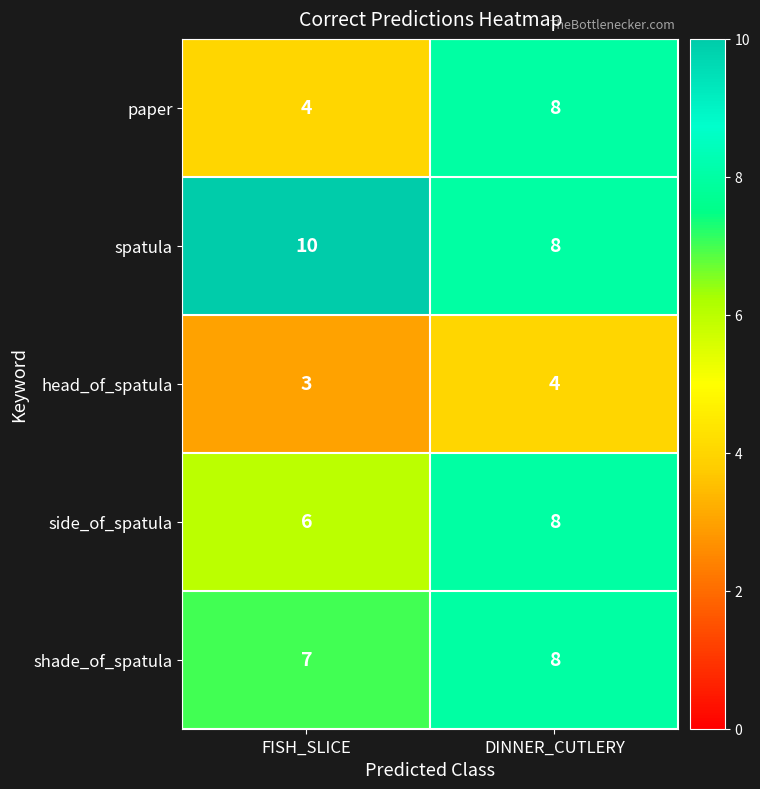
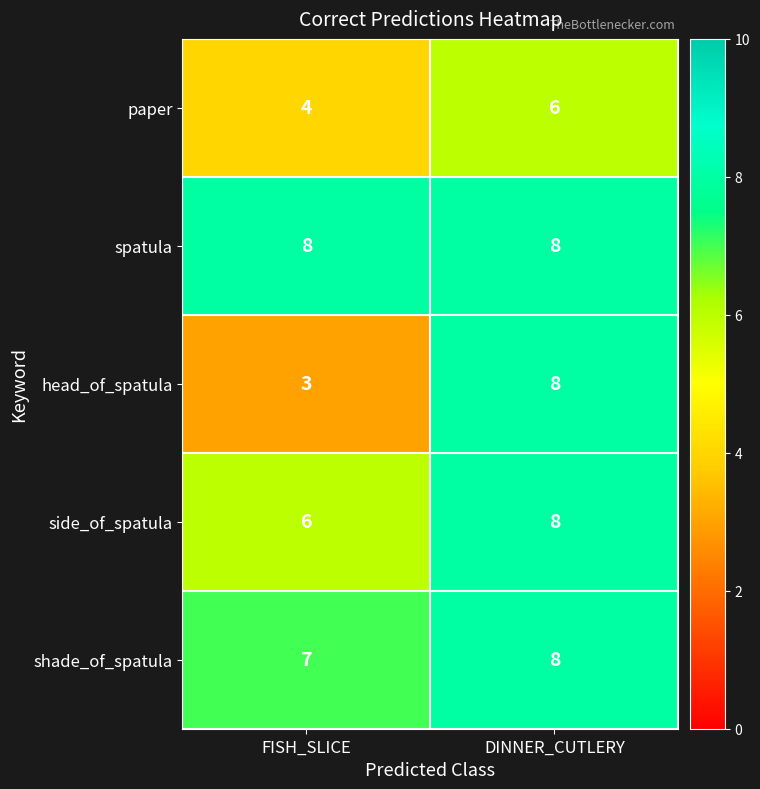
paper, DINNER_CUTLERY: 8 -> 6
spatula, FISH_SLICE: 10 -> 8
head_of_spatula, DINNER_CUTLERY: 4 -> 8
